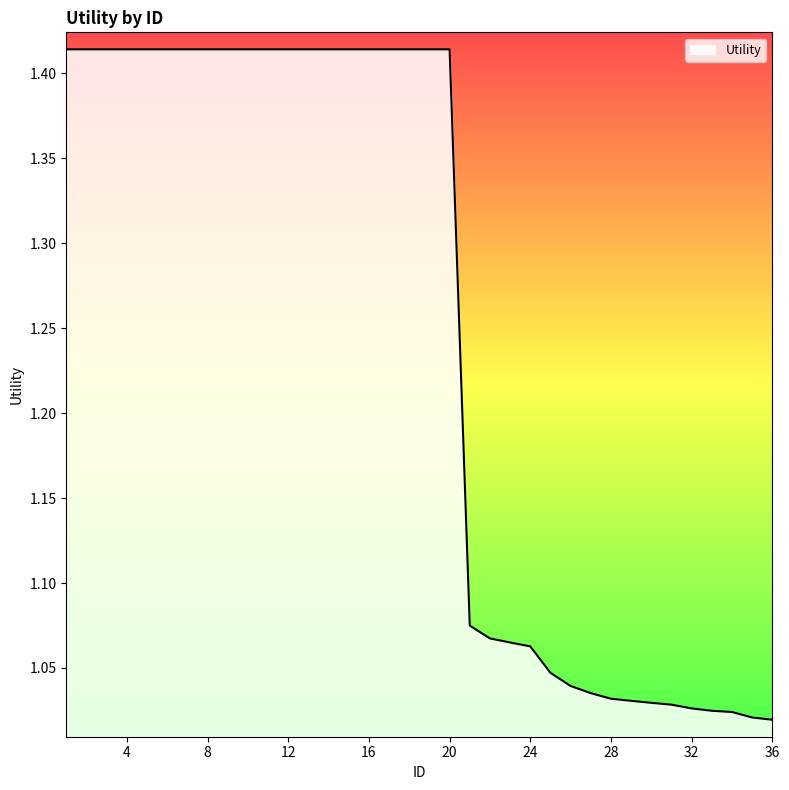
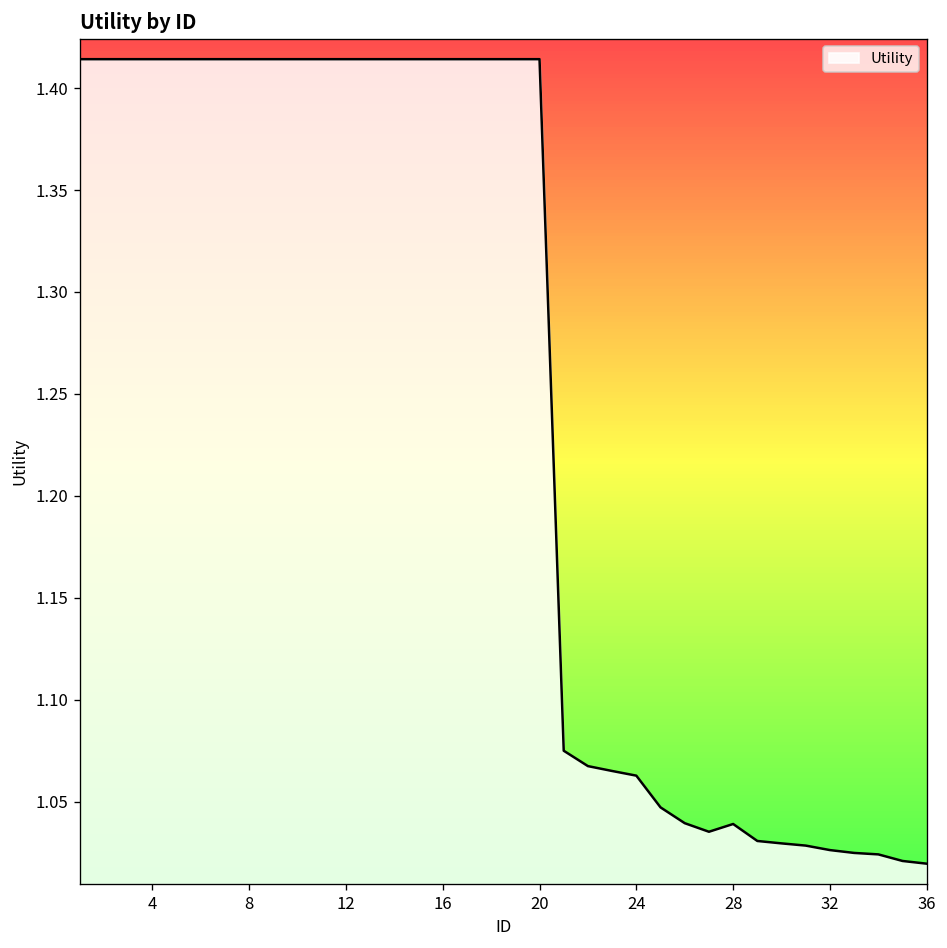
28: 1.032 -> 1.039
